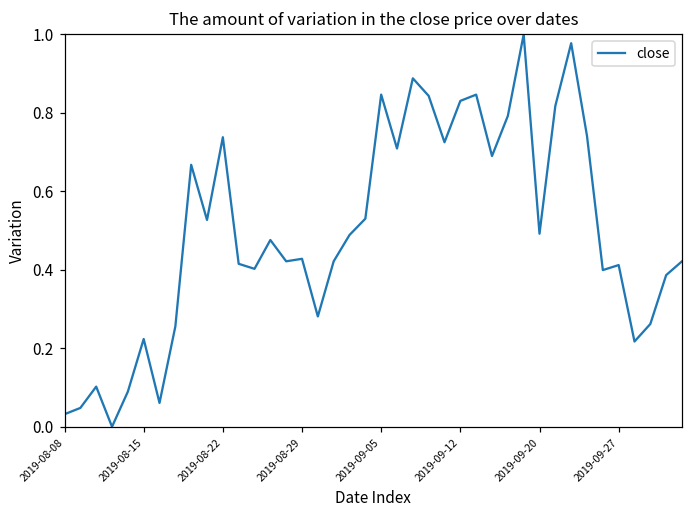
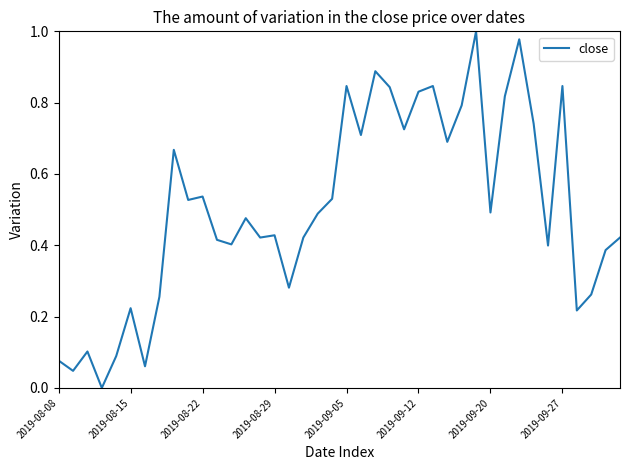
2019-08-08: 0.03 -> 0.08
2019-08-22: 0.74 -> 0.54
2019-09-27: 0.41 -> 0.85
